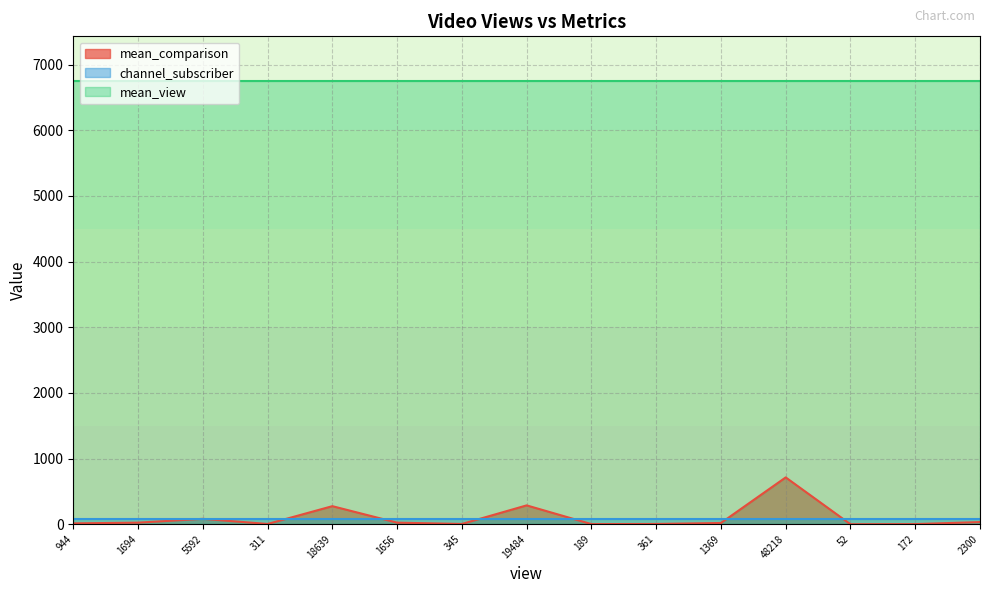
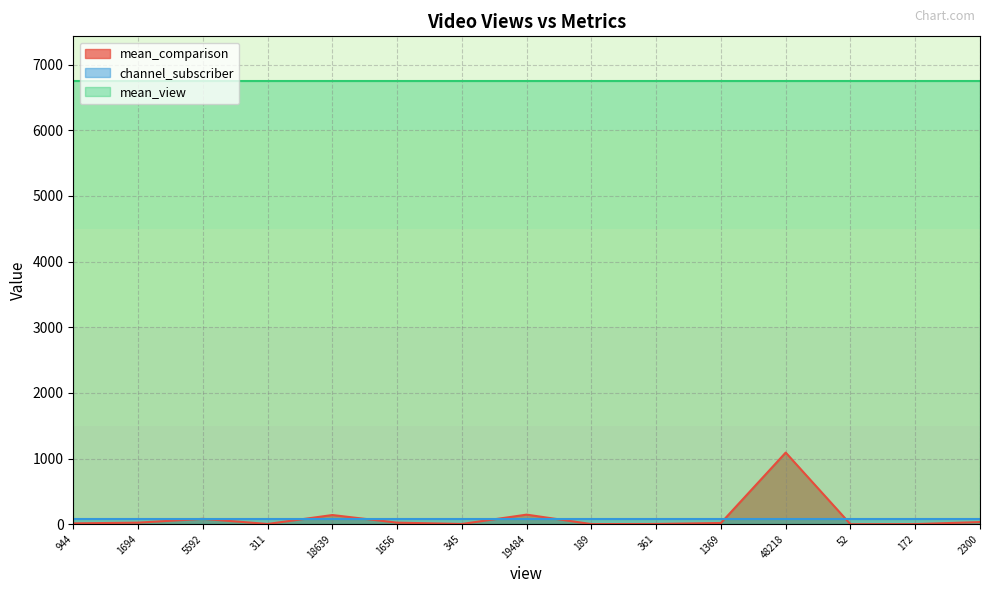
mean_comparison, 18639: 300 -> 100
mean_comparison, 19484: 300 -> 100
mean_comparison, 48218: 700 -> 1100
